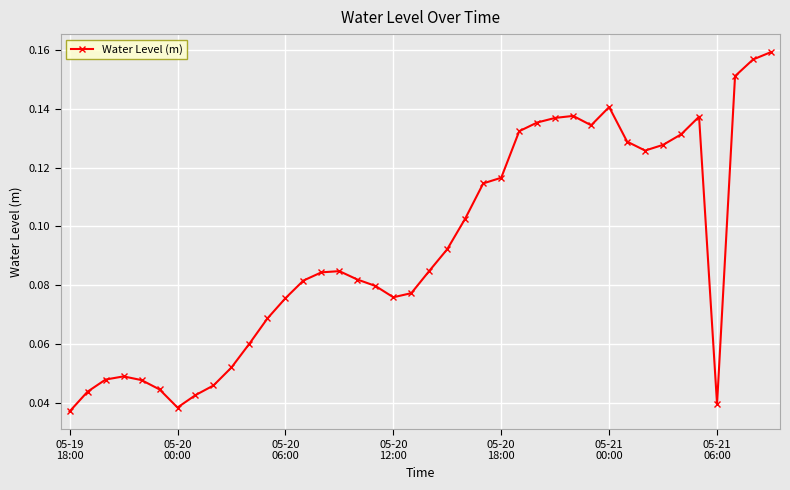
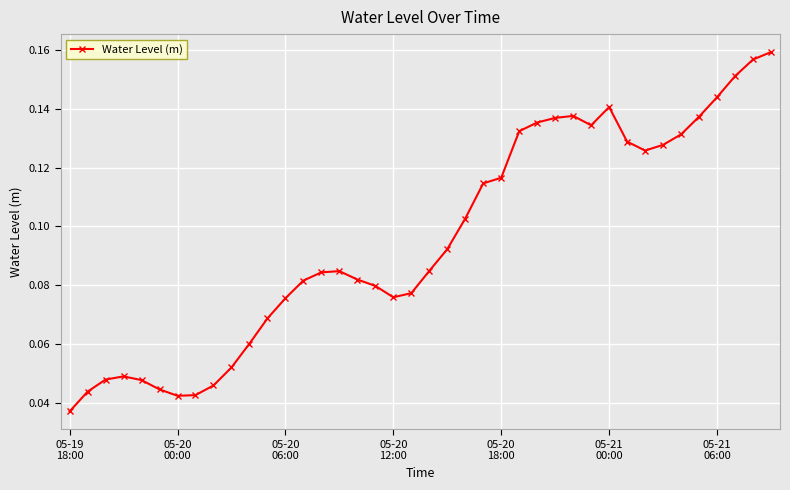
05-20 00:00: 0.038 -> 0.042
05-21 06:00: 0.040 -> 0.144
